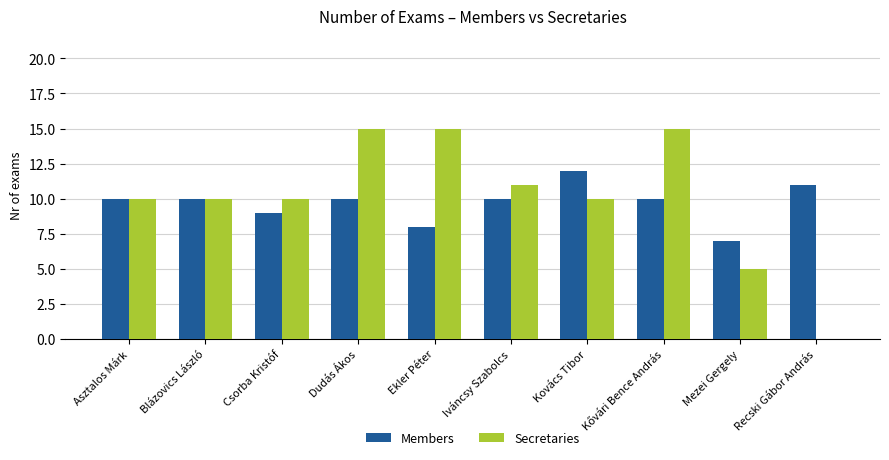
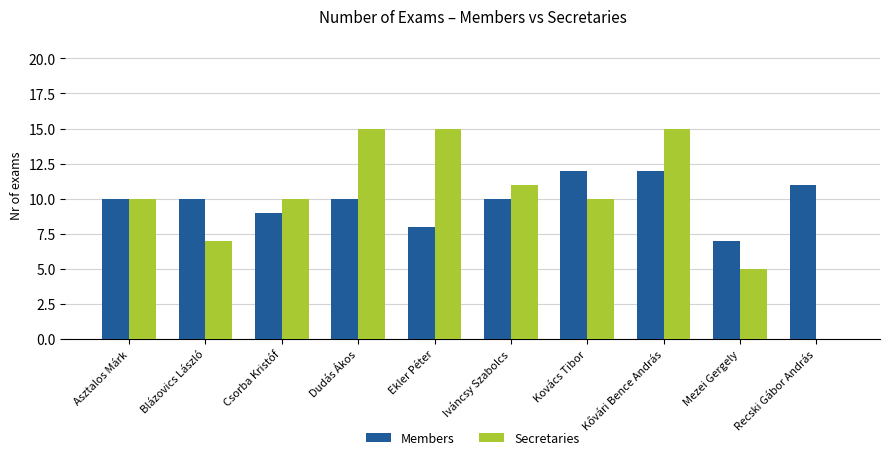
Secretaries, Blázovics László: 10 -> 7
Members, Kővári Bence András: 10 -> 12
